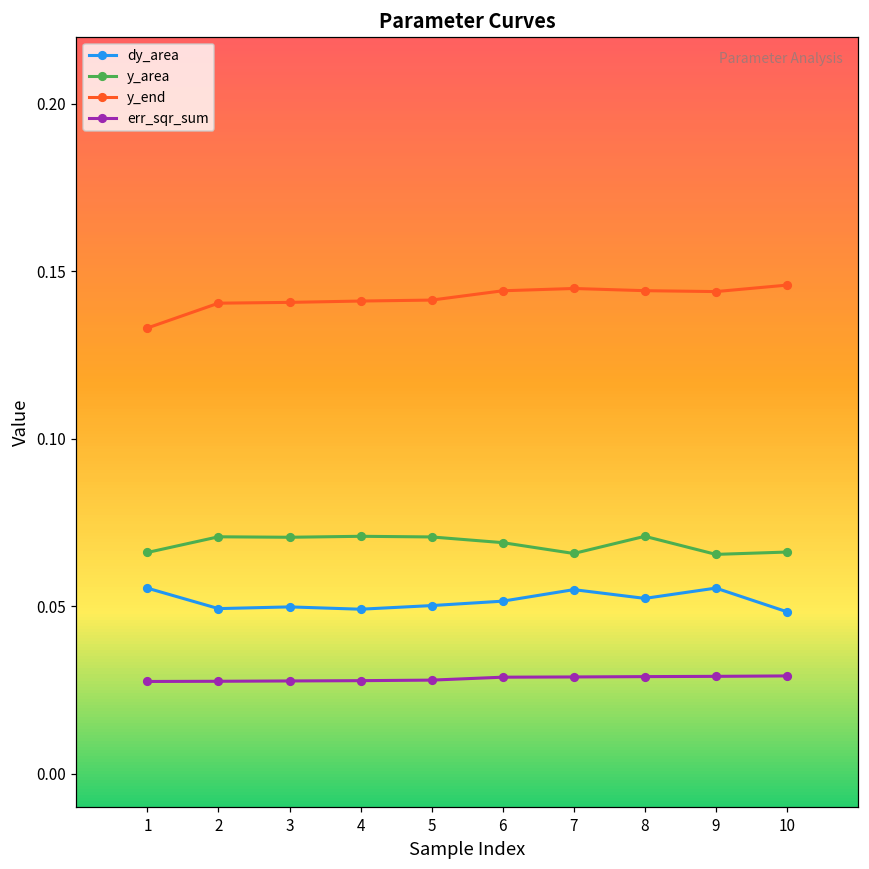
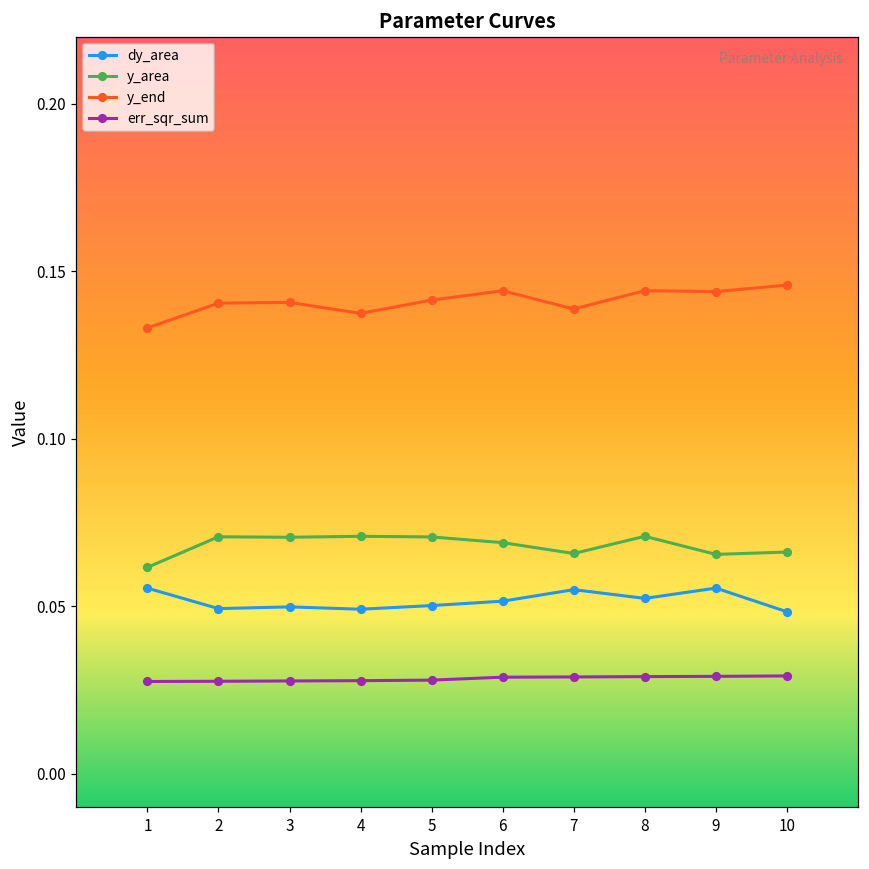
y_area, 1: 0.066 -> 0.062
y_end, 4: 0.141 -> 0.137
y_end, 7: 0.145 -> 0.139
